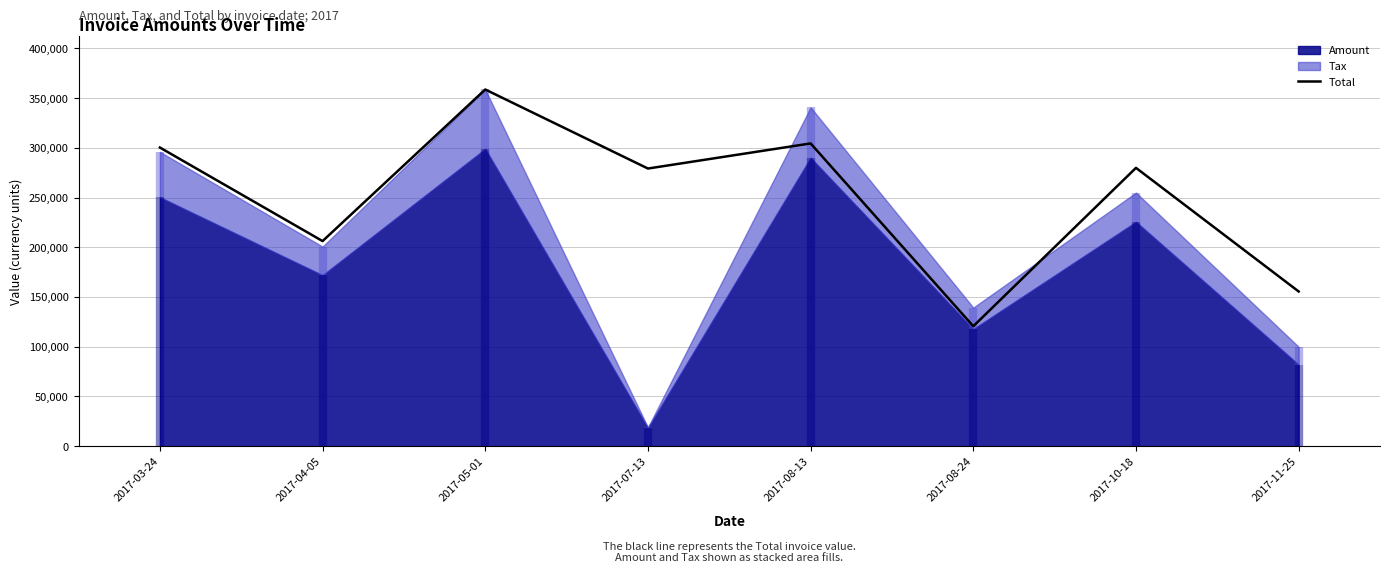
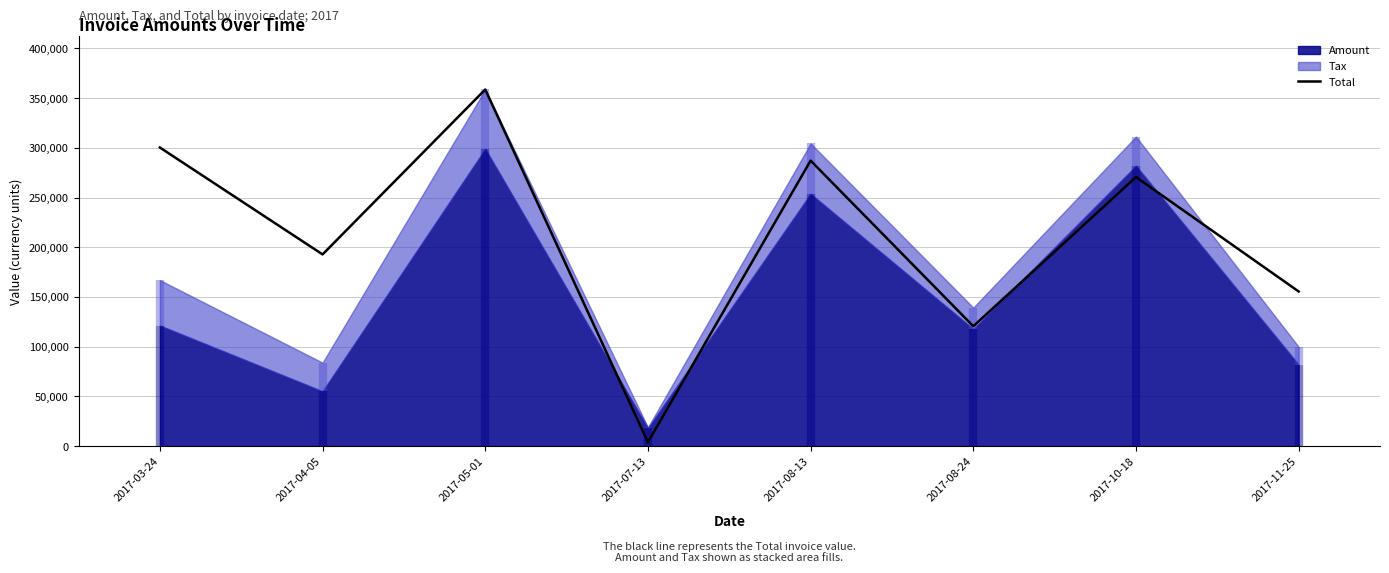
Amount, 2017-03-24: 250,000 -> 120,000
Total, 2017-04-05: 210,000 -> 190,000
Amount, 2017-04-05: 170,000 -> 60,000
Total, 2017-07-13: 280,000 -> 0
Total, 2017-08-13: 300,000 -> 290,000
Amount, 2017-08-13: 290,000 -> 250,000
Total, 2017-10-18: 280,000 -> 270,000
Amount, 2017-10-18: 230,000 -> 280,000
